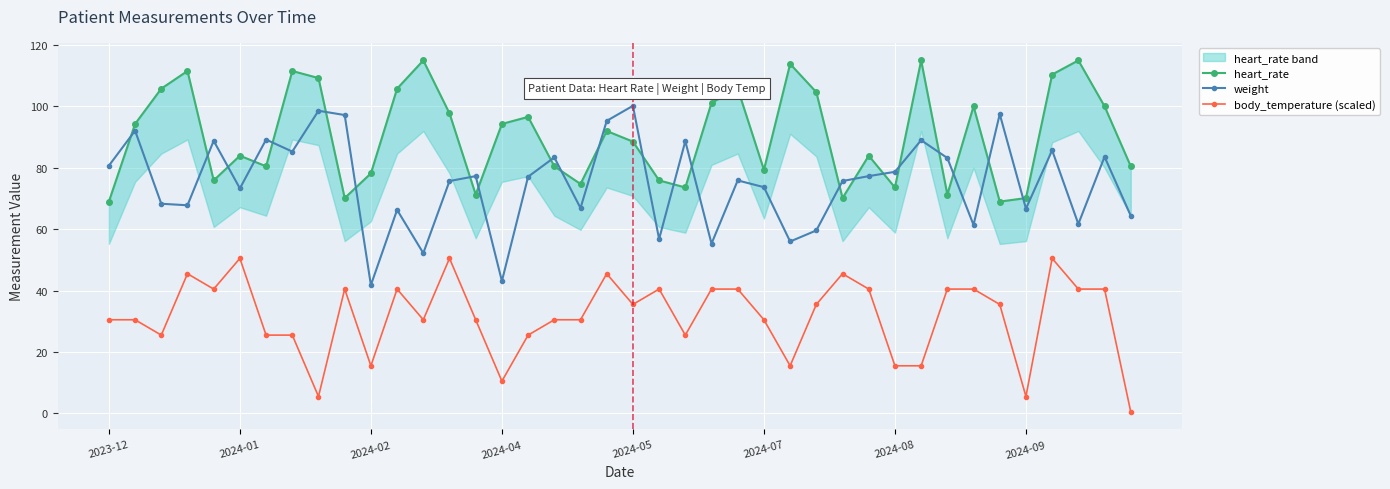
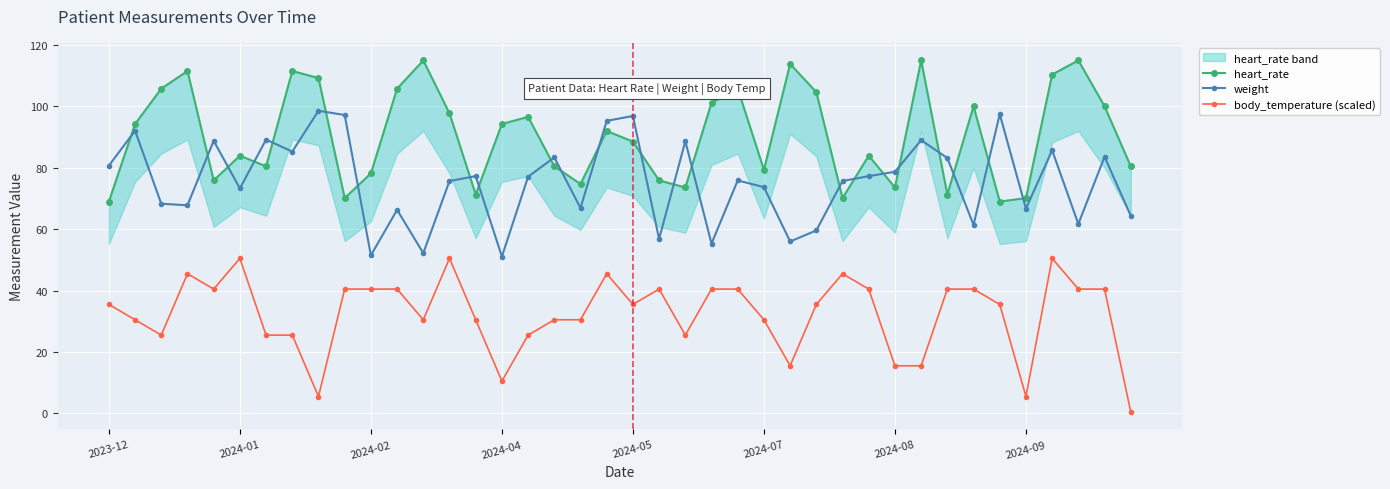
body_temperature (scaled), 2023-12: 31 -> 36
weight, 2024-02: 42 -> 52
body_temperature (scaled), 2024-02: 15 -> 40
weight, 2024-04: 43 -> 51
weight, 2024-05: 100 -> 97
